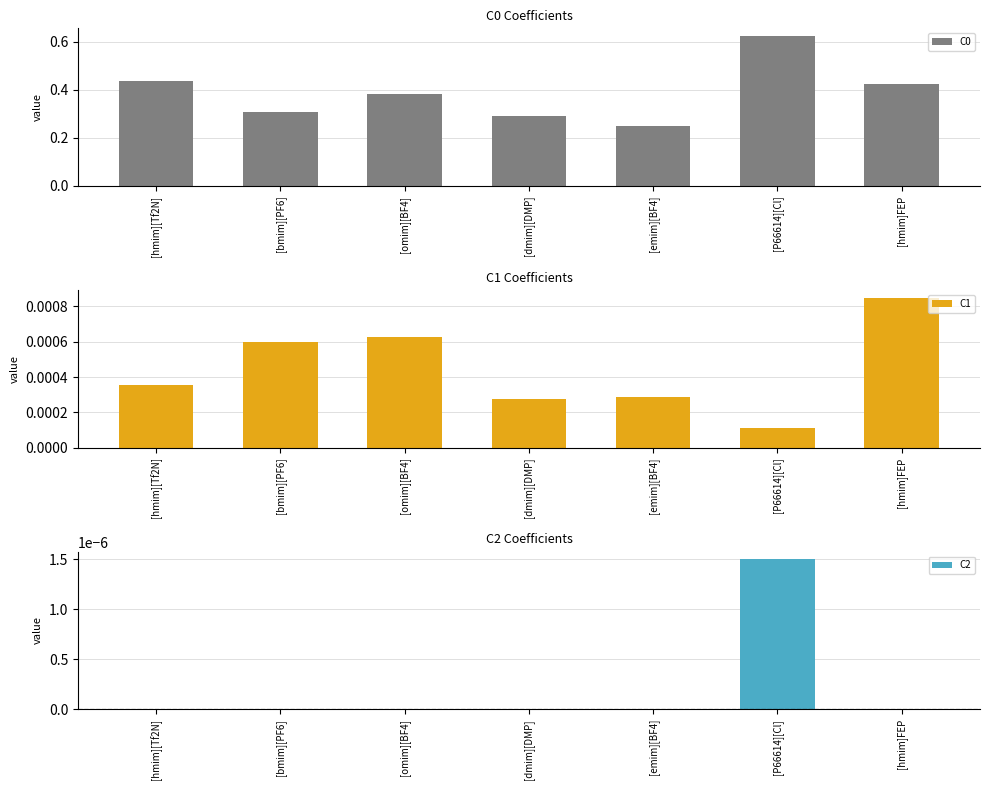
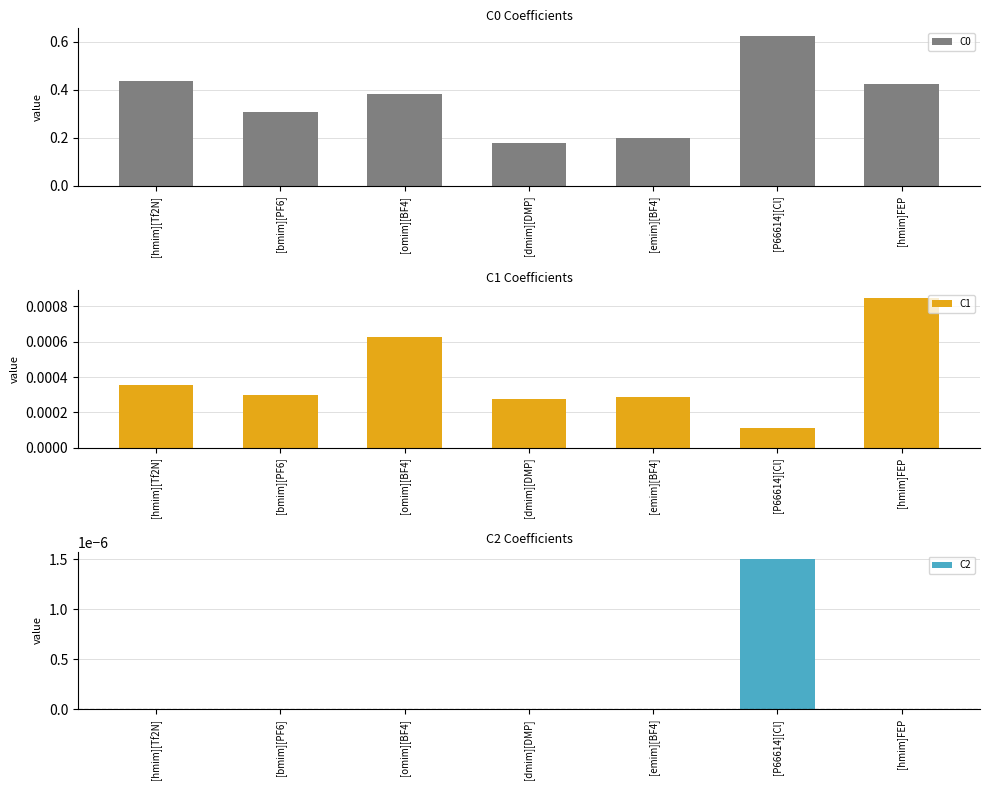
C0 Coefficients, [dmim][DMP]: 0.29 -> 0.18
C0 Coefficients, [emim][BF4]: 0.25 -> 0.20
C1 Coefficients, [bmim][PF6]: 0.0006 -> 0.0003
